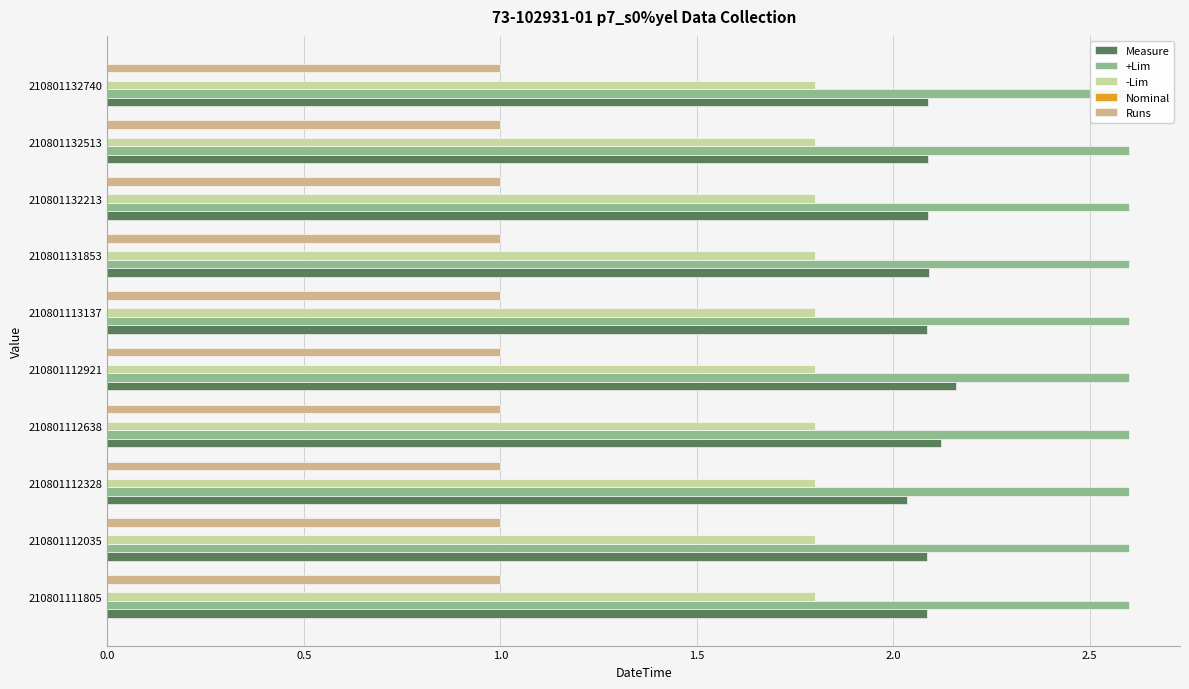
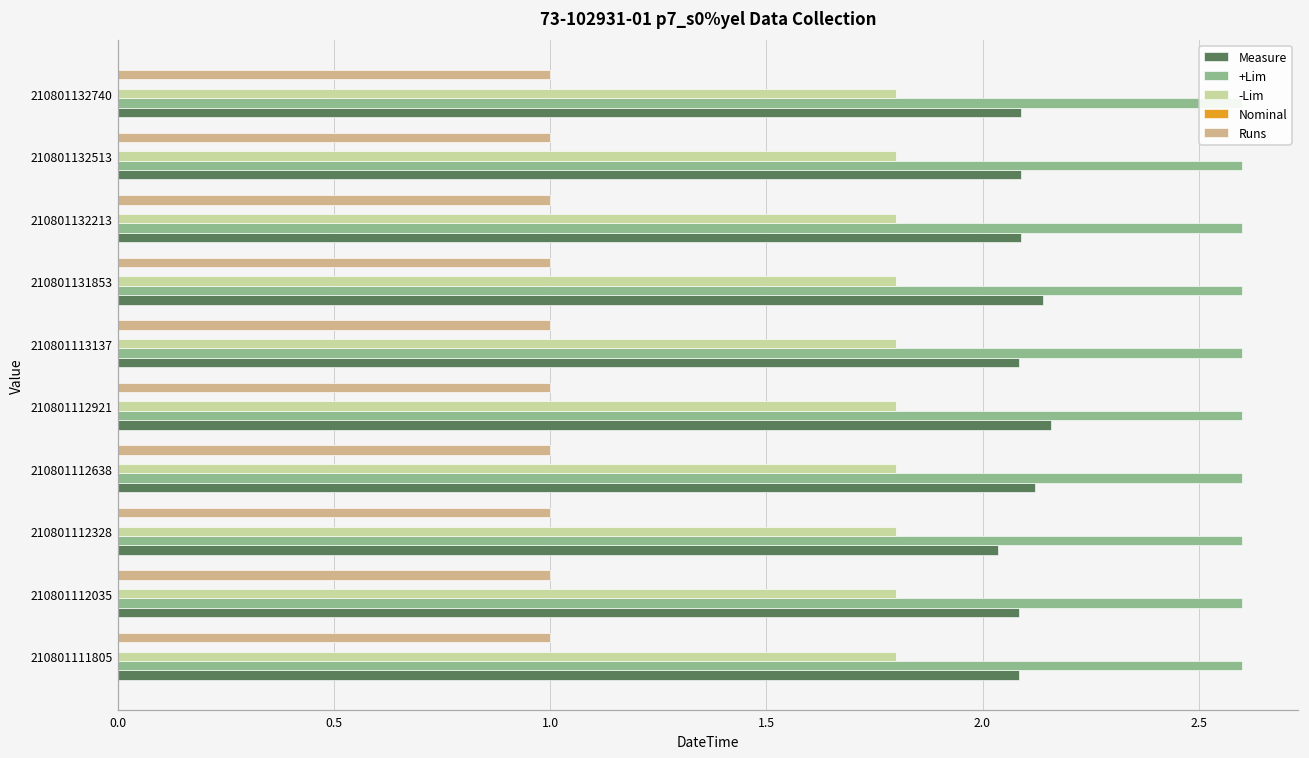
Measure, 210801131853: 2.09 -> 2.14
